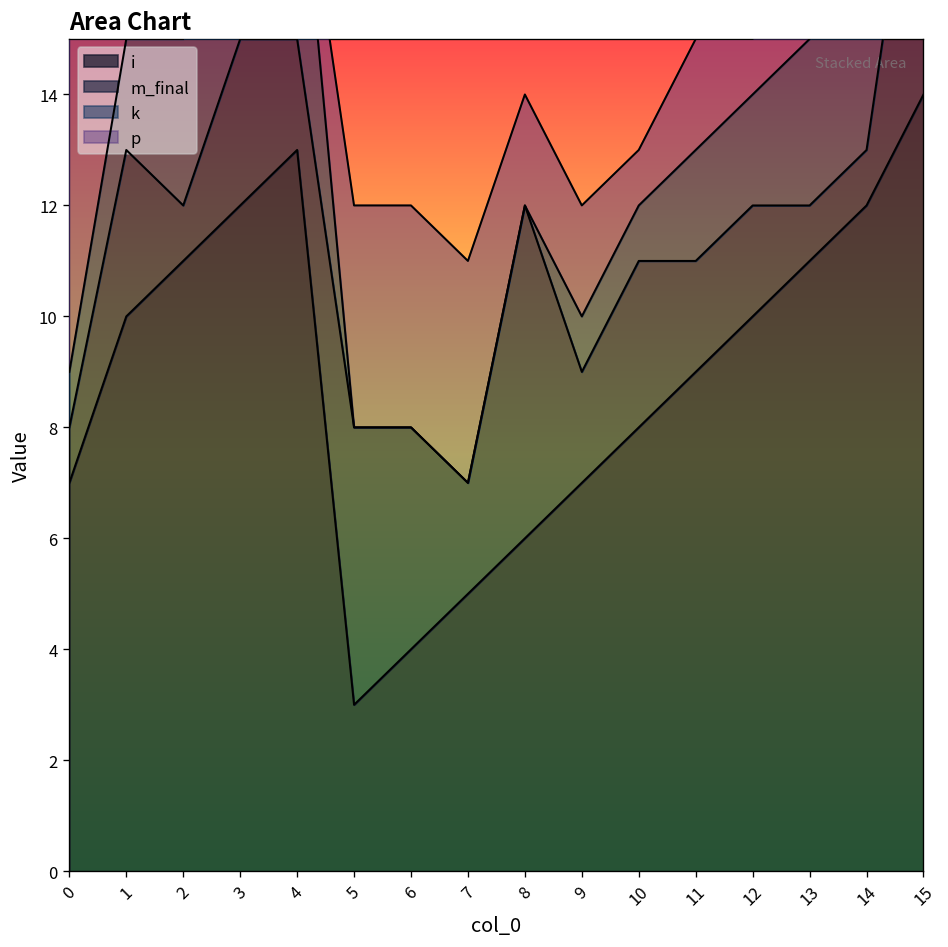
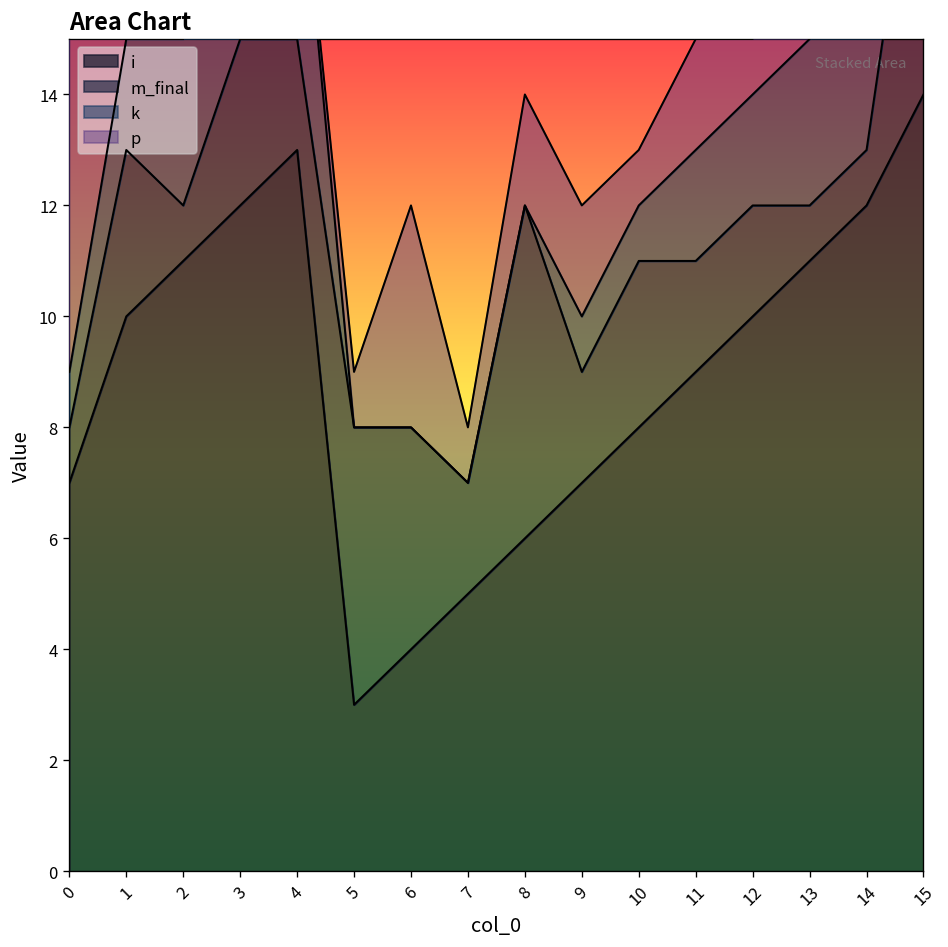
p, 5: 4 -> 1
p, 7: 4 -> 1
